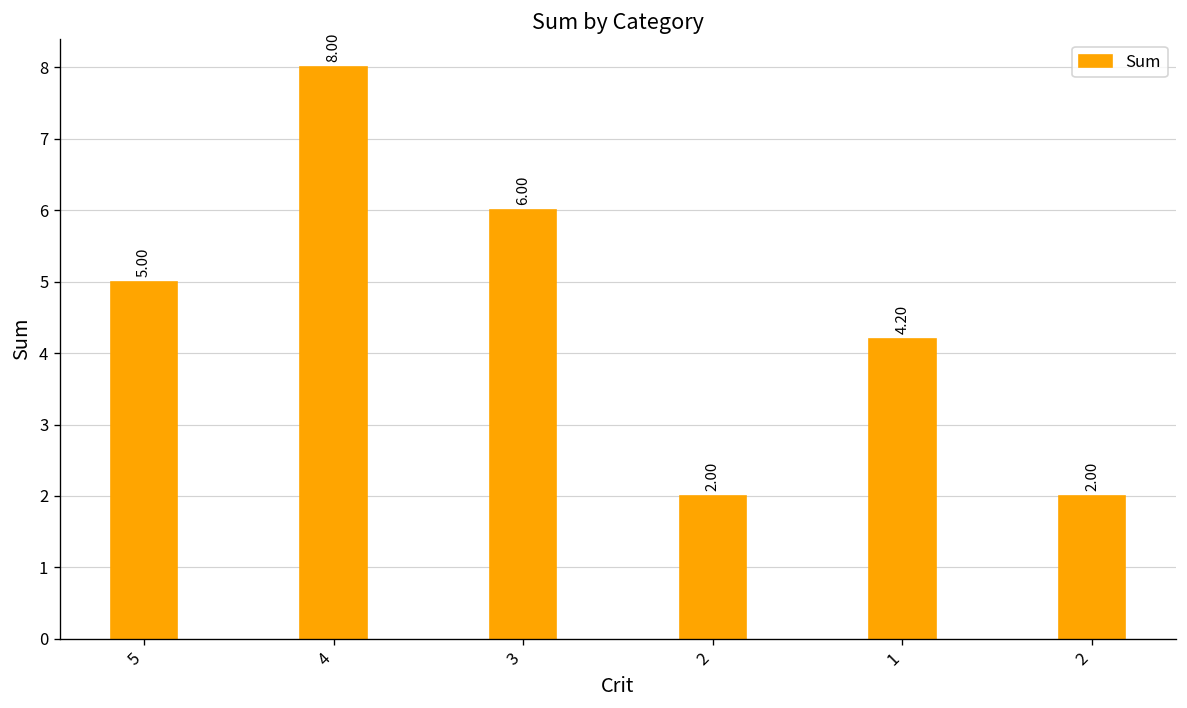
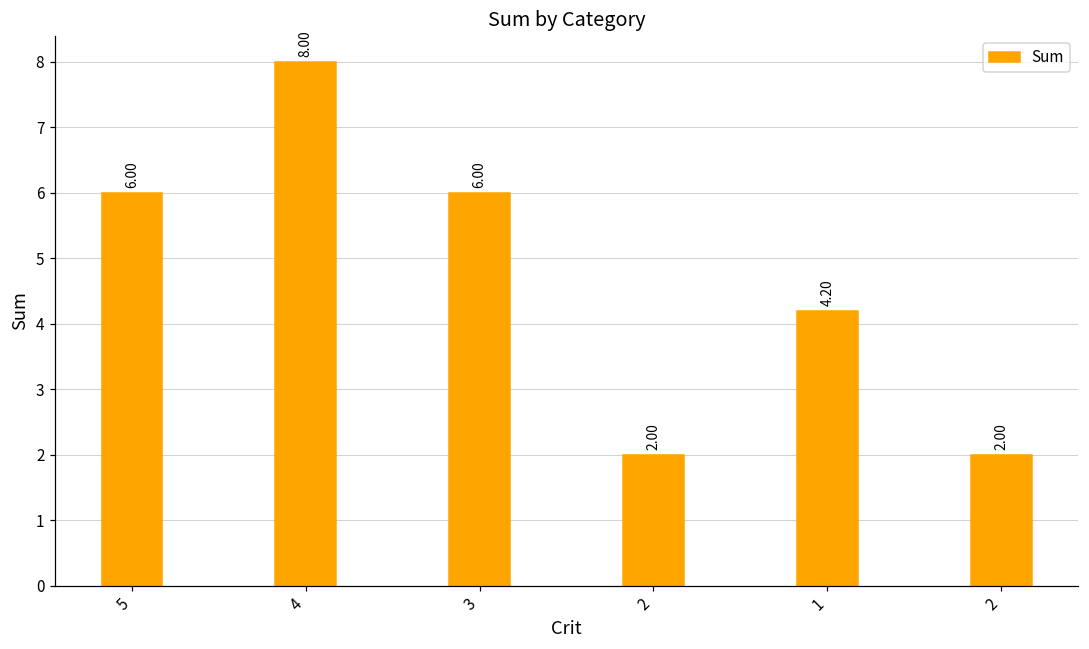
5: 5.00 -> 6.00
